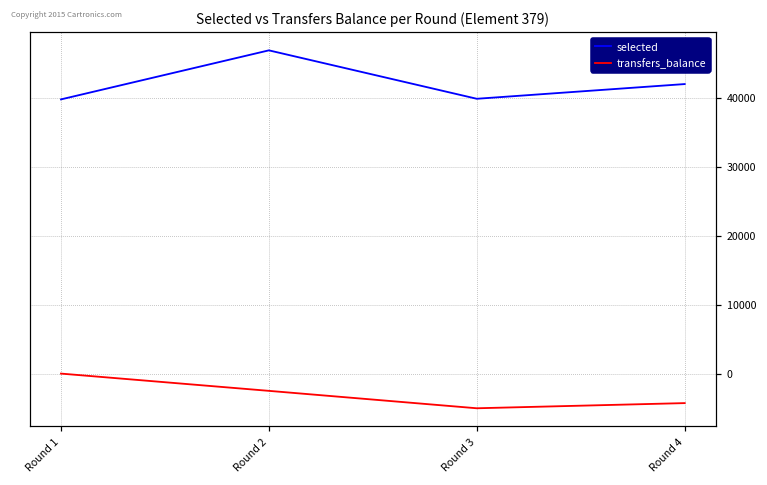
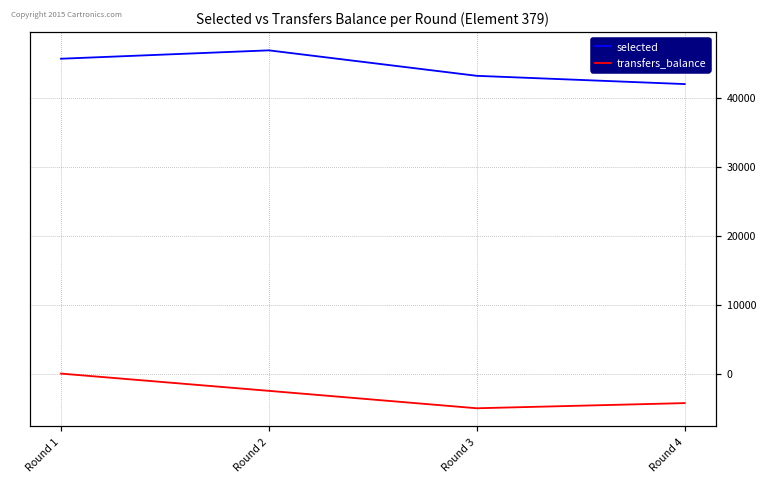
selected, Round 1: 40000 -> 46000
selected, Round 3: 40000 -> 43000
